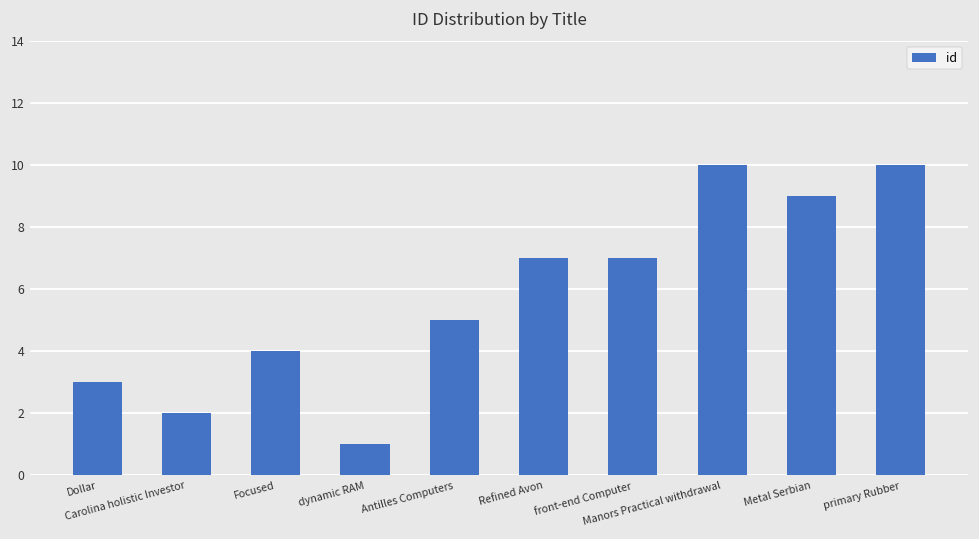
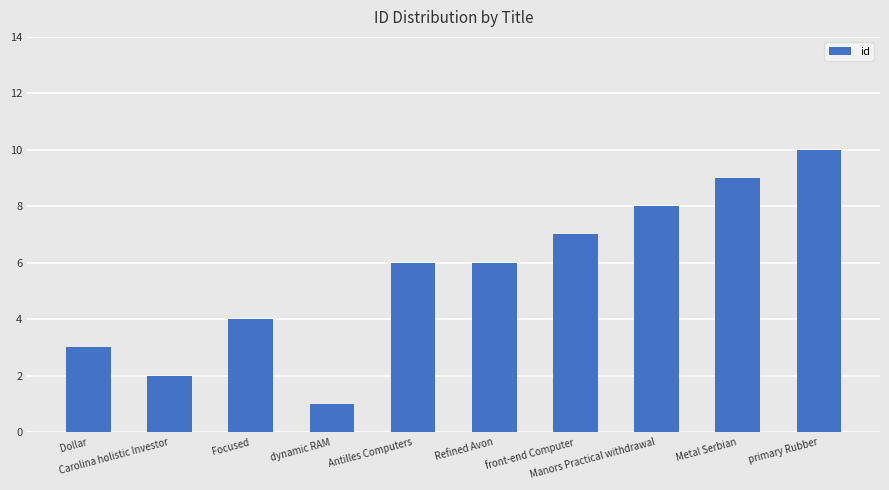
Antilles Computers: 5 -> 6
Refined Avon: 7 -> 6
Manors Practical withdrawal: 10 -> 8
